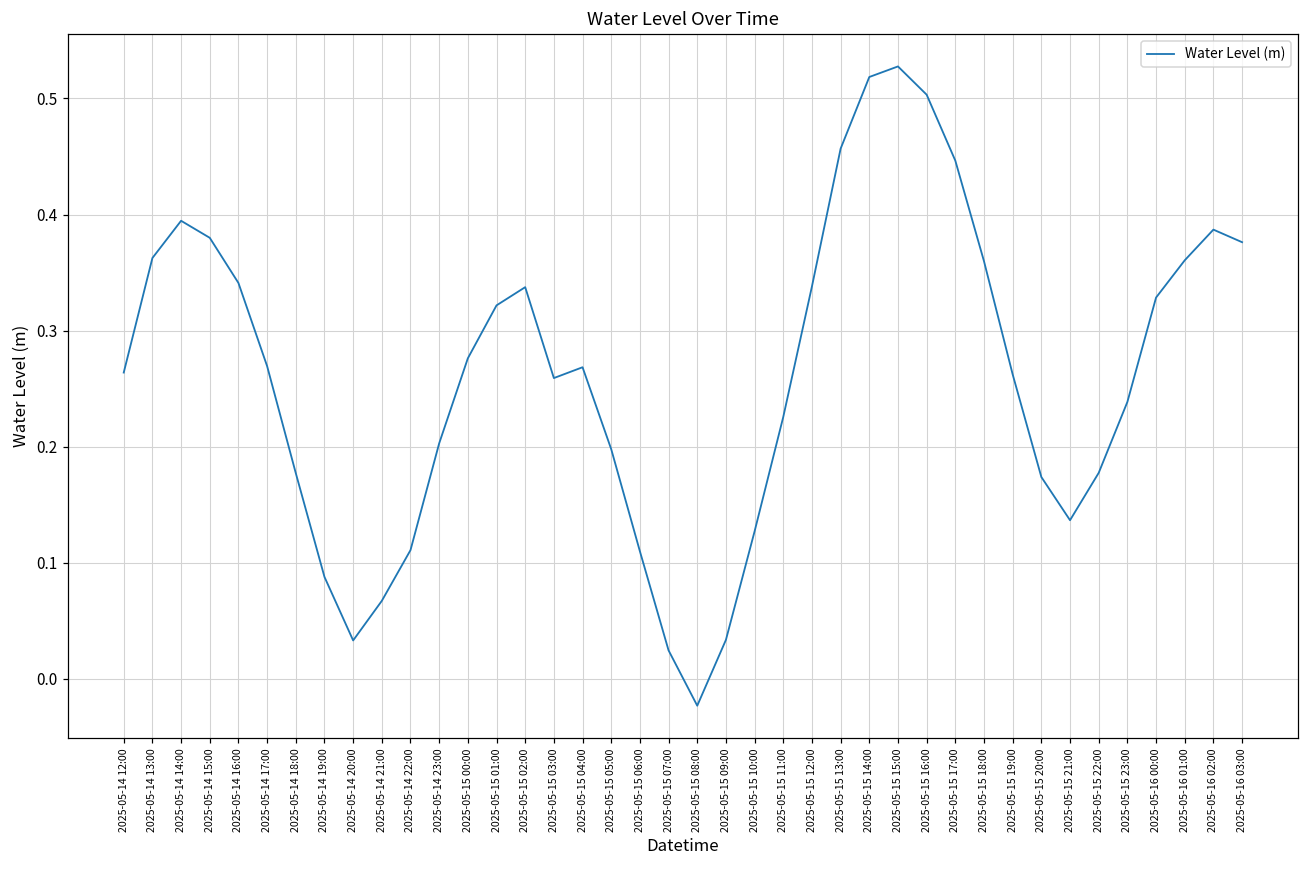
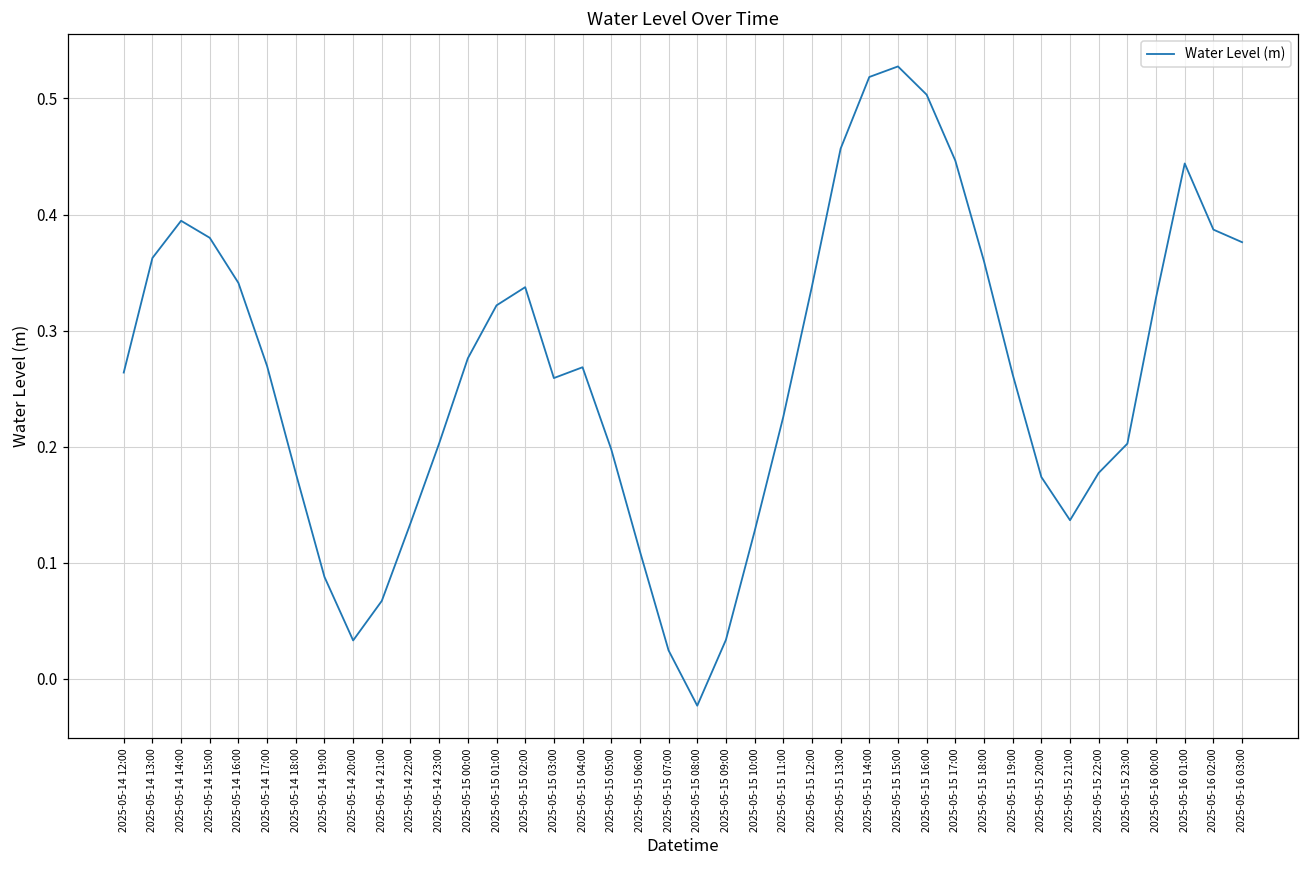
2025-05-14 22:00: 0.111 -> 0.134
2025-05-15 23:00: 0.239 -> 0.203
2025-05-16 01:00: 0.361 -> 0.444
